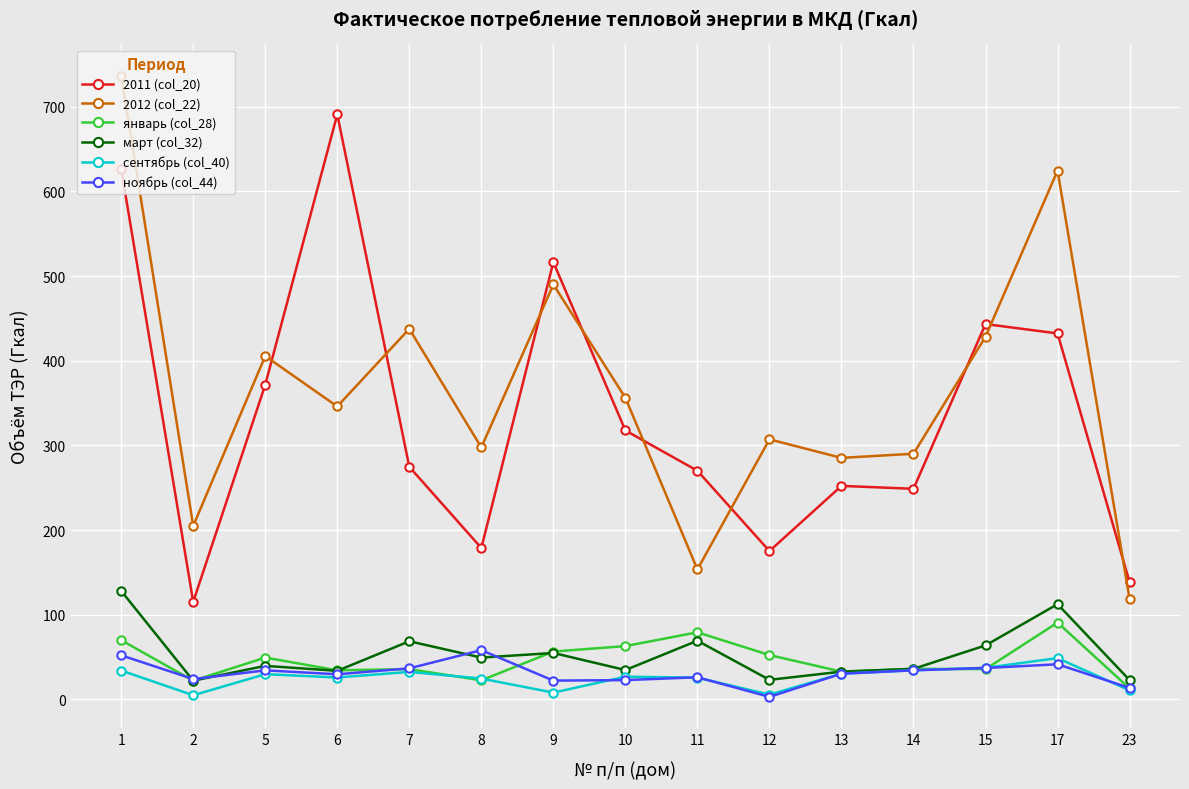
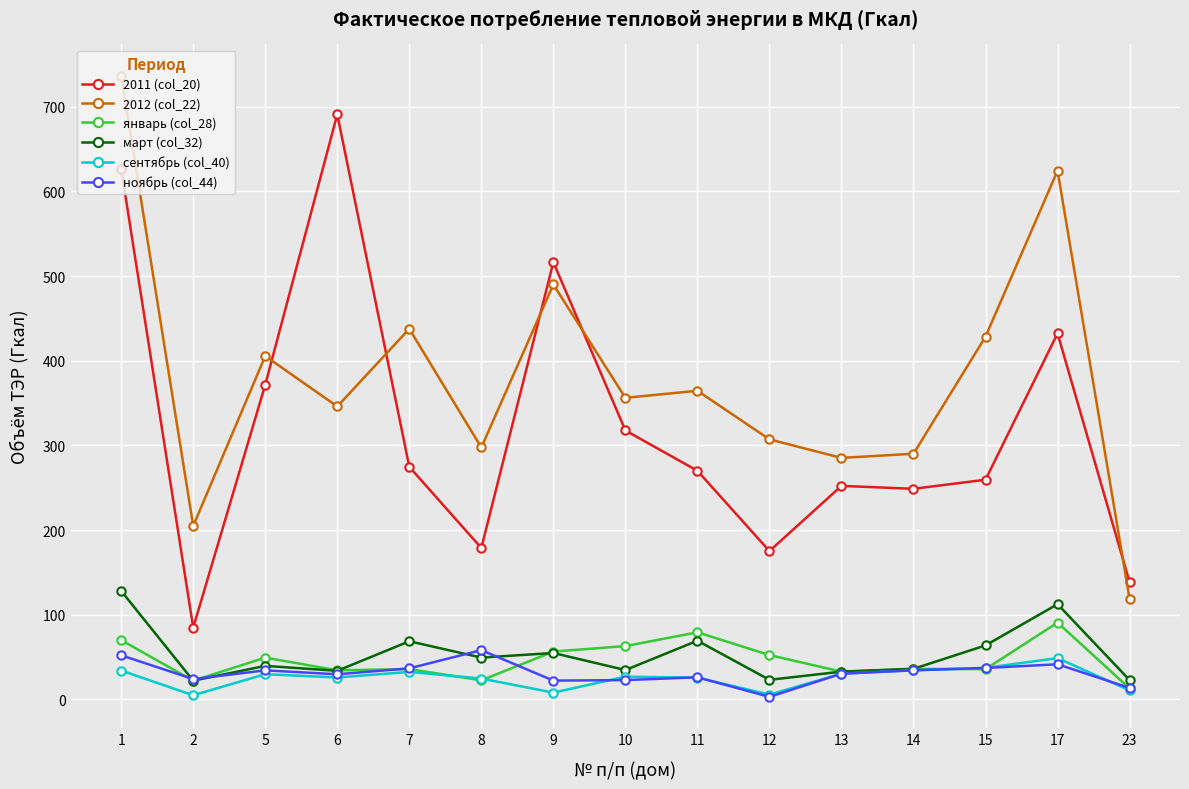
2011 (col_20), 2: 120 -> 80
2012 (col_22), 11: 150 -> 360
2011 (col_20), 15: 440 -> 260
